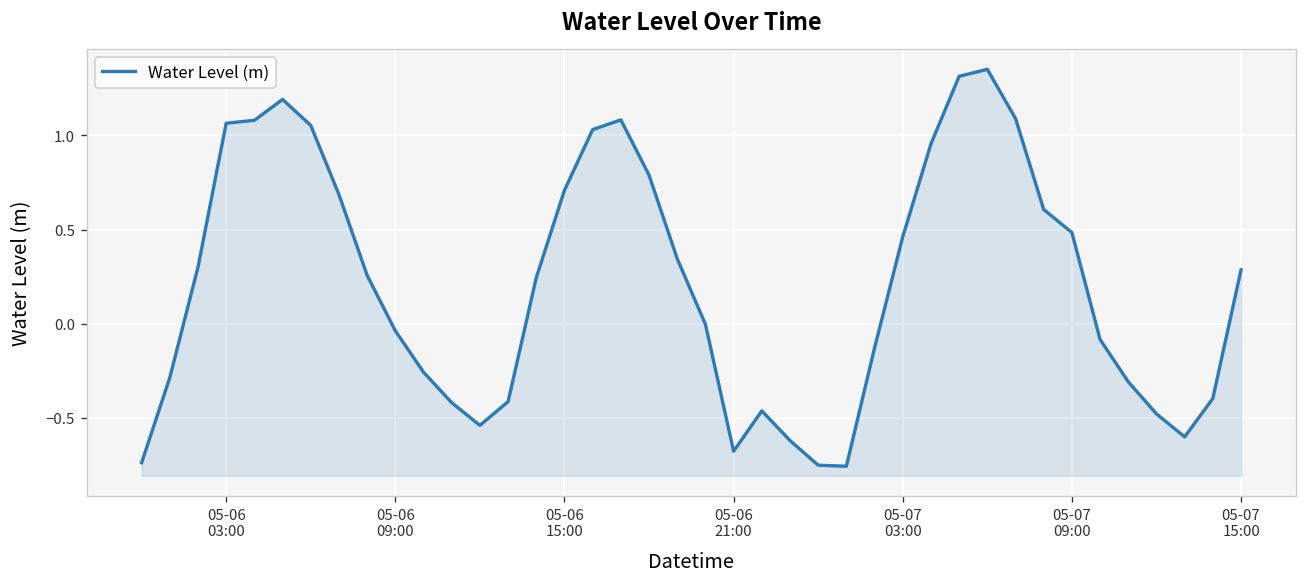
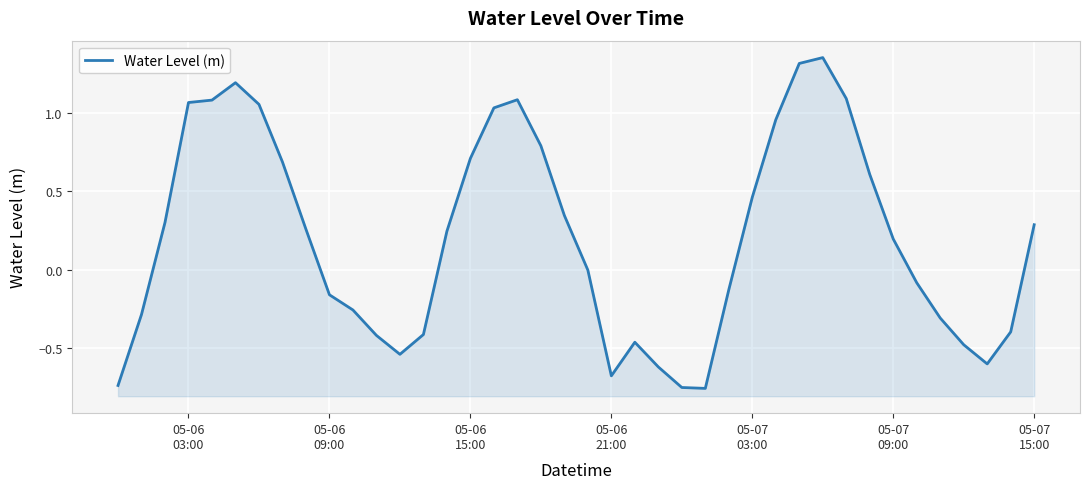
05-06 09:00: -0.04 -> -0.16
05-07 09:00: 0.48 -> 0.20
